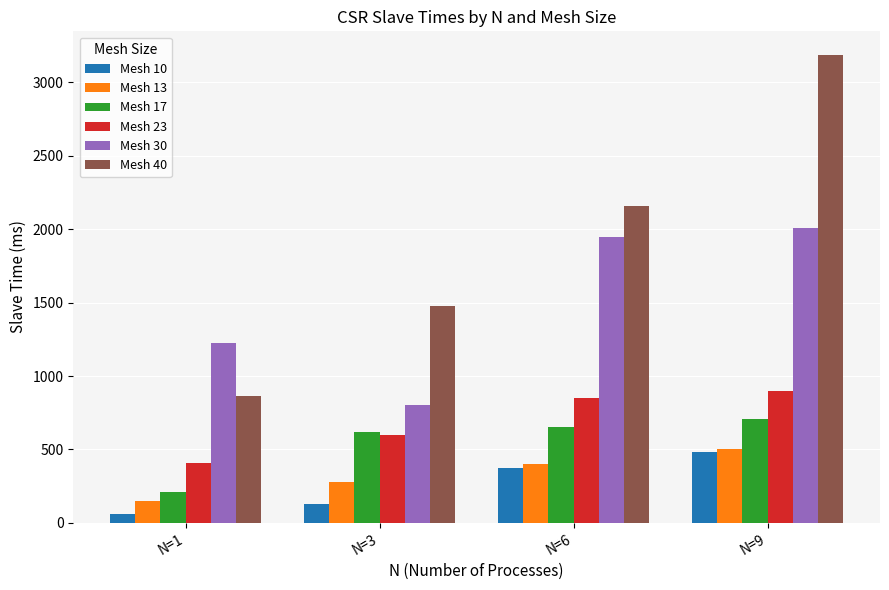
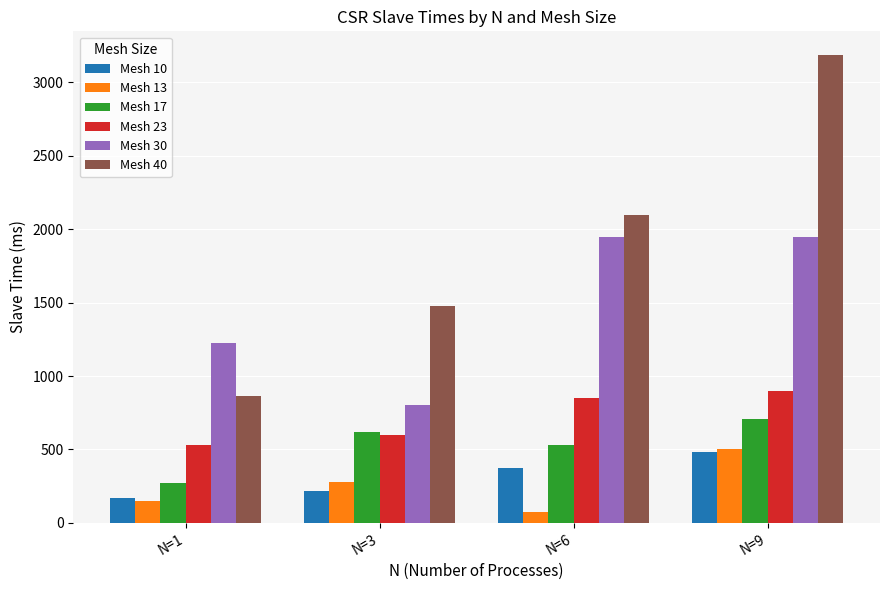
Mesh 10, N=1: 60 -> 170
Mesh 17, N=1: 210 -> 270
Mesh 23, N=1: 410 -> 530
Mesh 10, N=3: 130 -> 210
Mesh 13, N=6: 400 -> 70
Mesh 17, N=6: 650 -> 530
Mesh 40, N=6: 2160 -> 2100
Mesh 30, N=9: 2010 -> 1950
